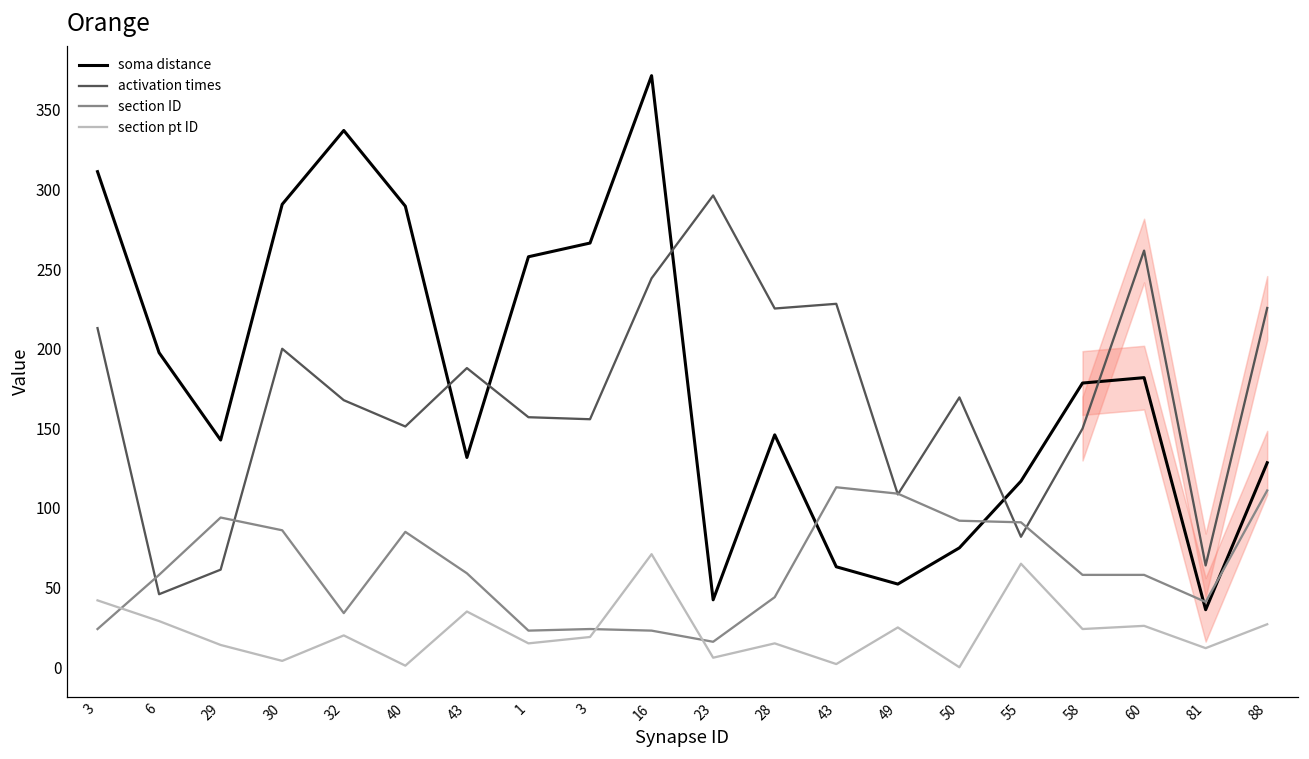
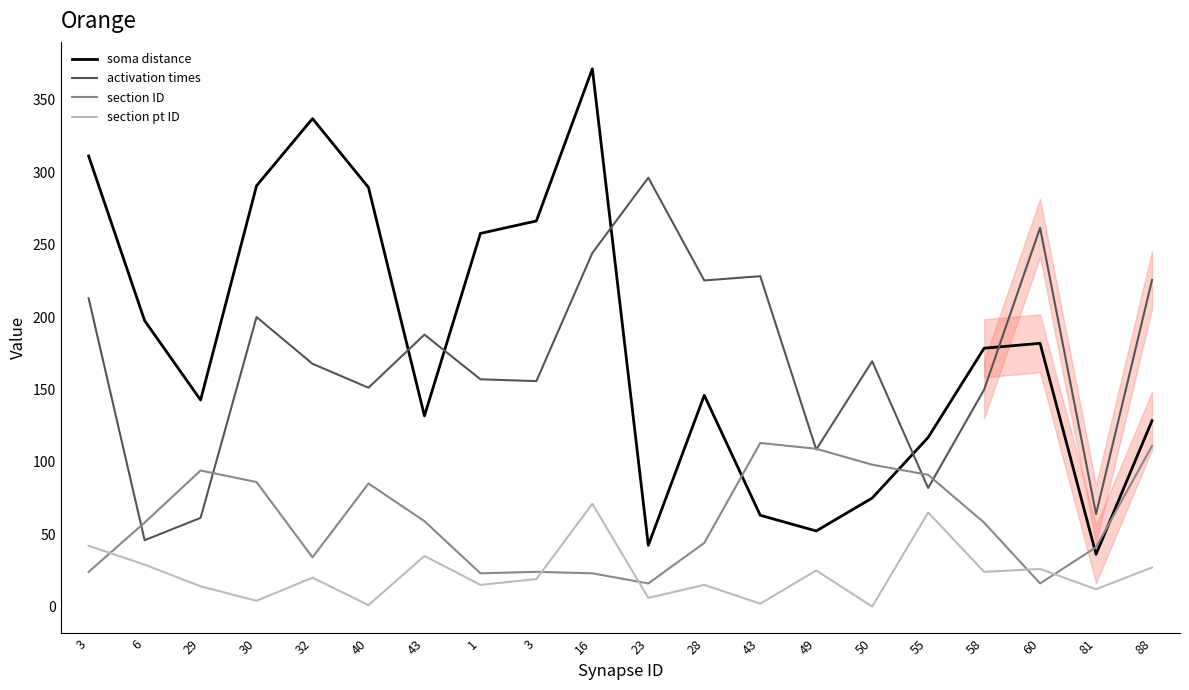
section ID, 50: 92 -> 98
section ID, 60: 58 -> 16
